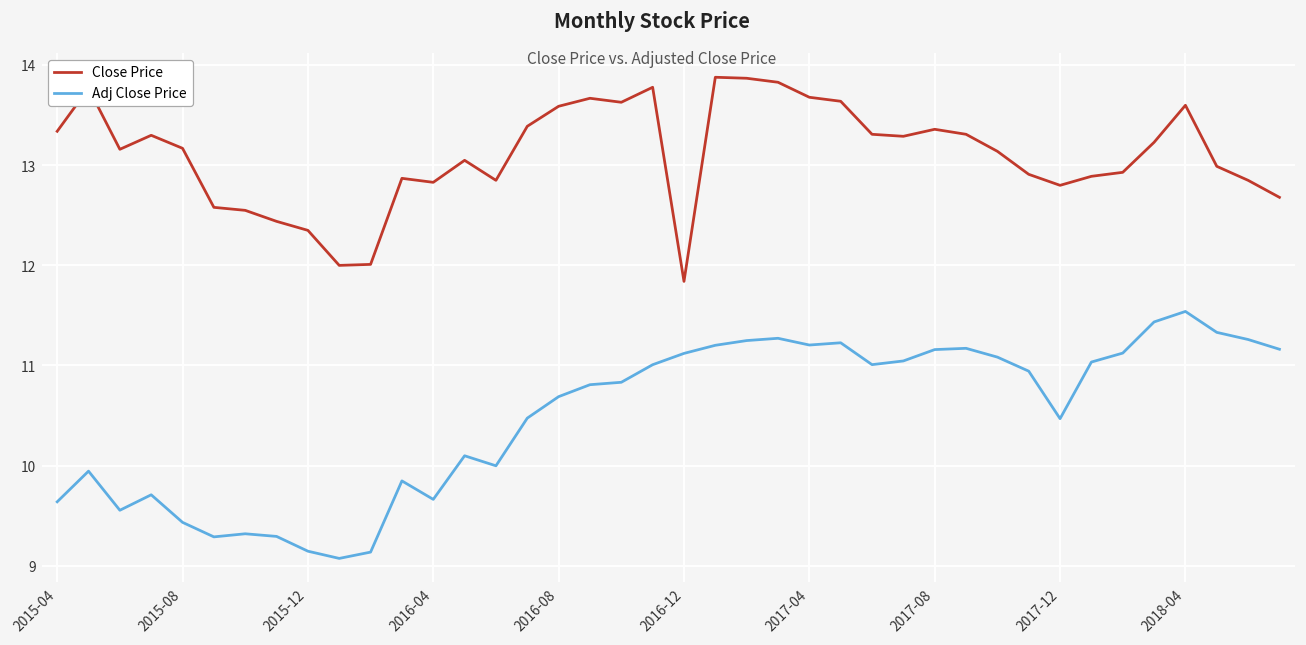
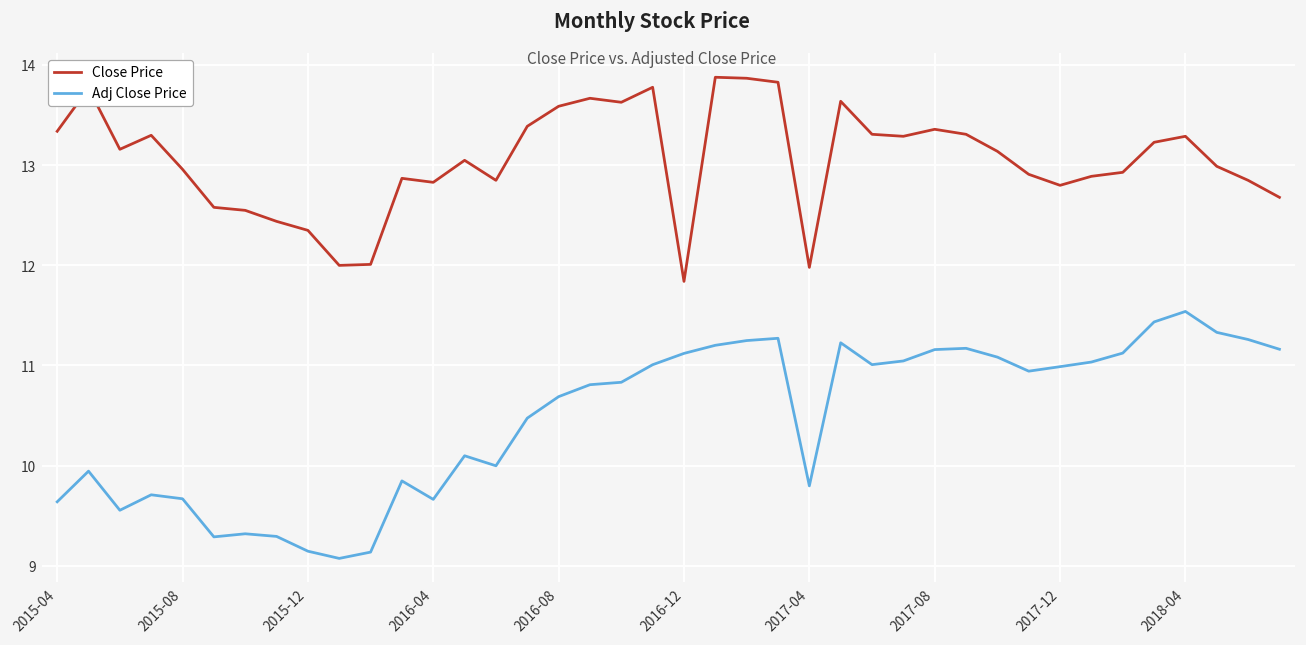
Close Price, 2015-08: 13.2 -> 13.0
Adj Close Price, 2015-08: 9.4 -> 9.7
Close Price, 2017-04: 13.7 -> 12.0
Adj Close Price, 2017-04: 11.2 -> 9.8
Adj Close Price, 2017-12: 10.5 -> 11.0
Close Price, 2018-04: 13.6 -> 13.3
